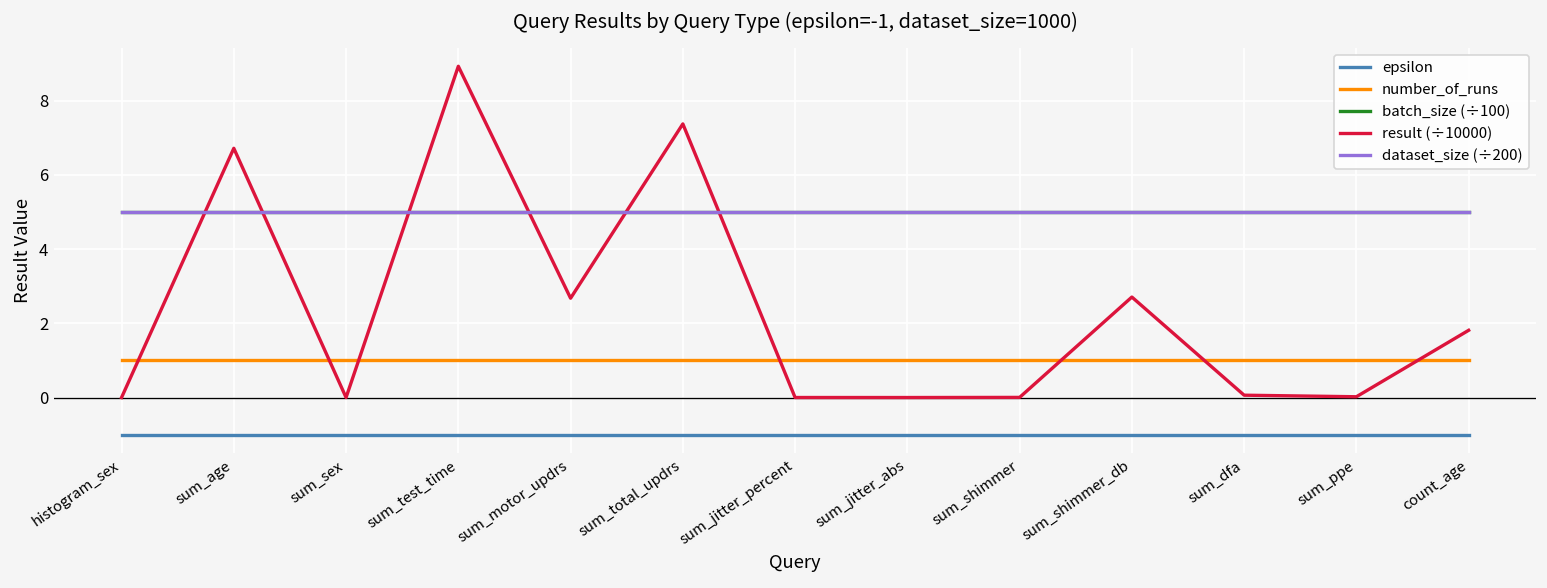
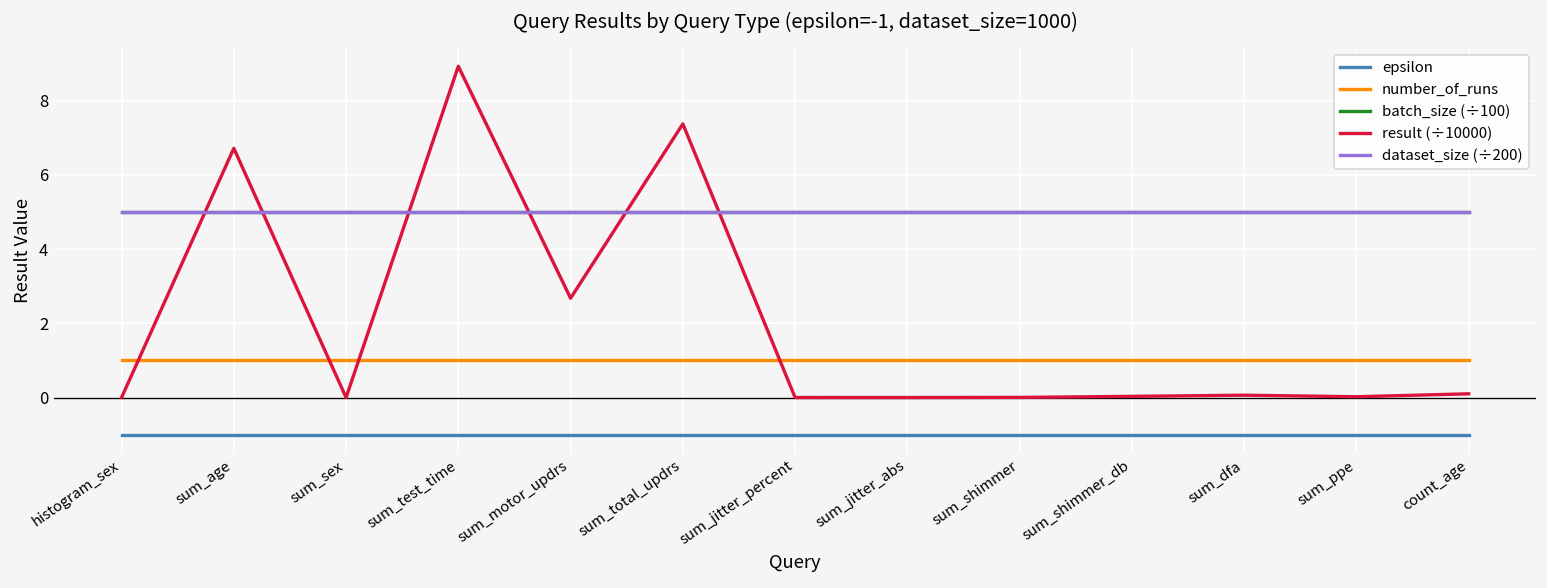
result (÷10000), sum_shimmer_db: 2.7 -> 0.0
result (÷10000), count_age: 1.8 -> 0.1
